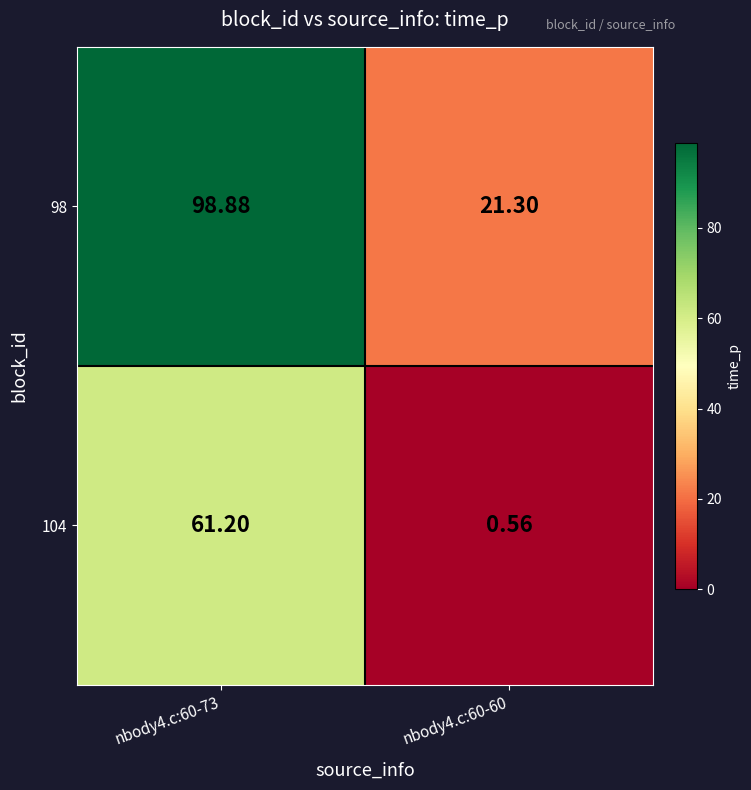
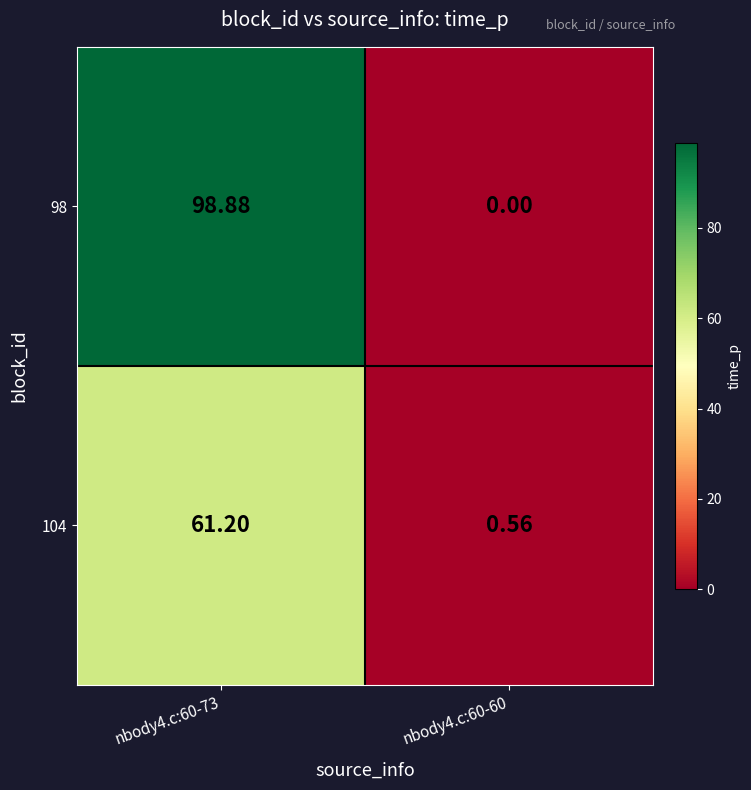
98, nbody4.c:60-60: 21.30 -> 0.00
